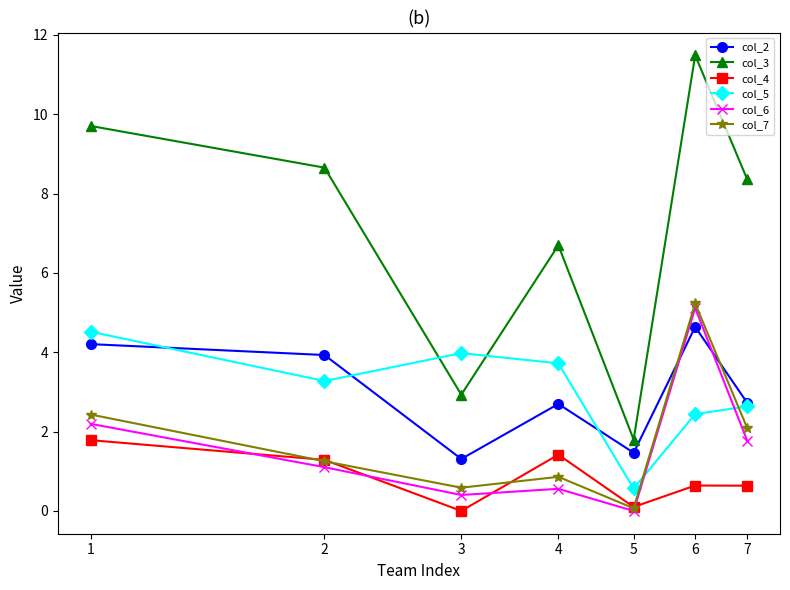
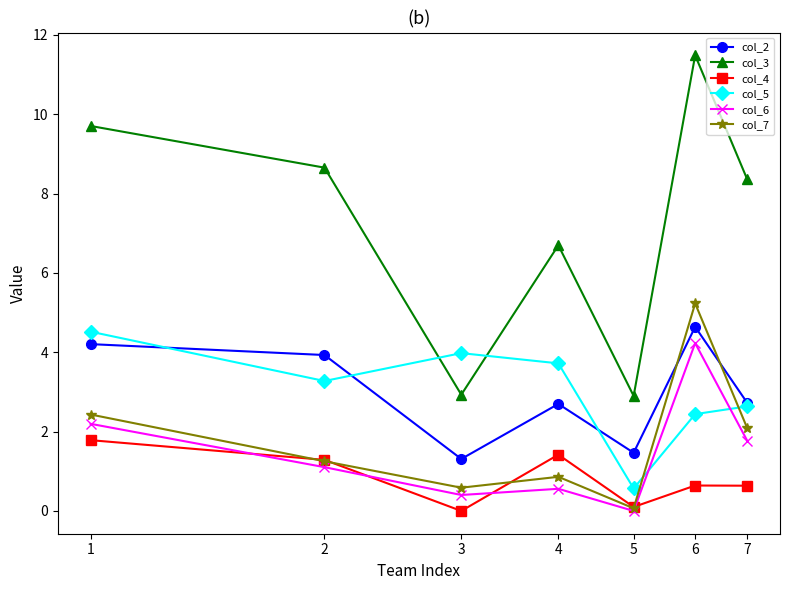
col_3, 5: 1.8 -> 2.9
col_6, 6: 5.1 -> 4.2
